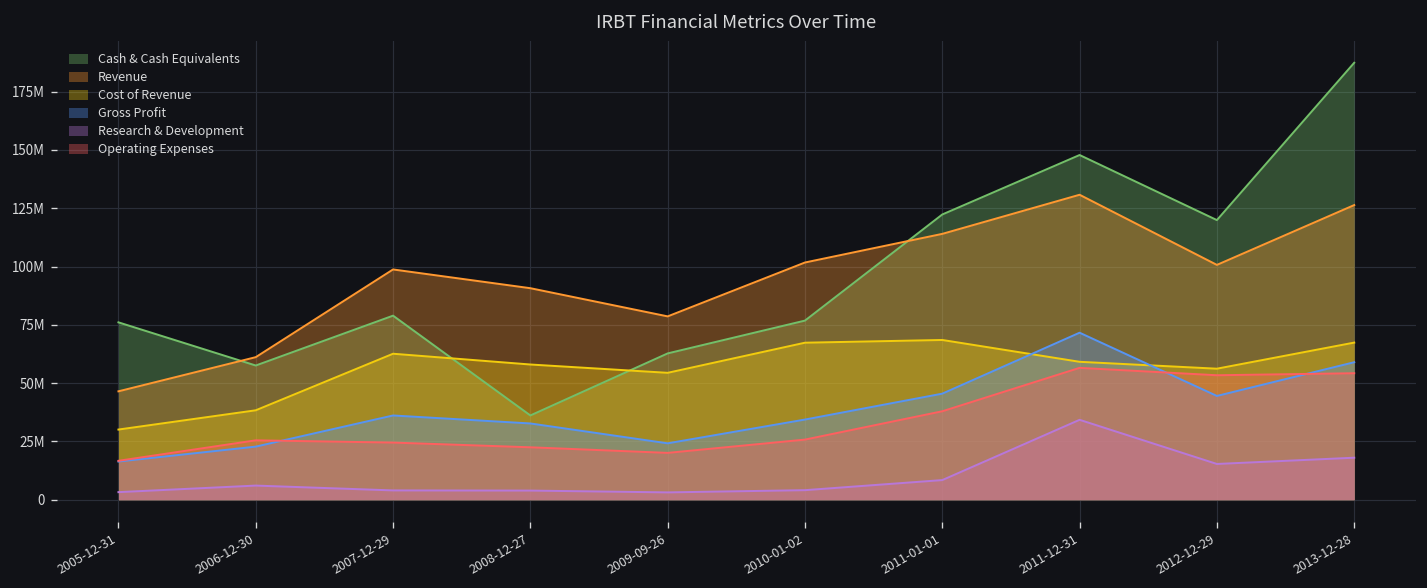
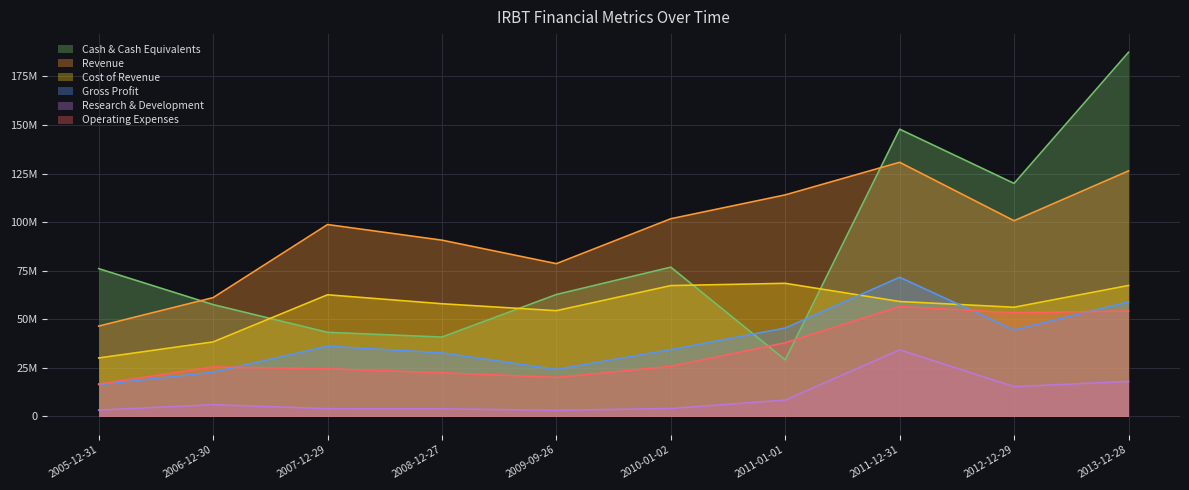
Cash & Cash Equivalents, 2007-12-29: 79000000 -> 43000000
Cash & Cash Equivalents, 2008-12-27: 36000000 -> 41000000
Cash & Cash Equivalents, 2011-01-01: 122000000 -> 29000000
